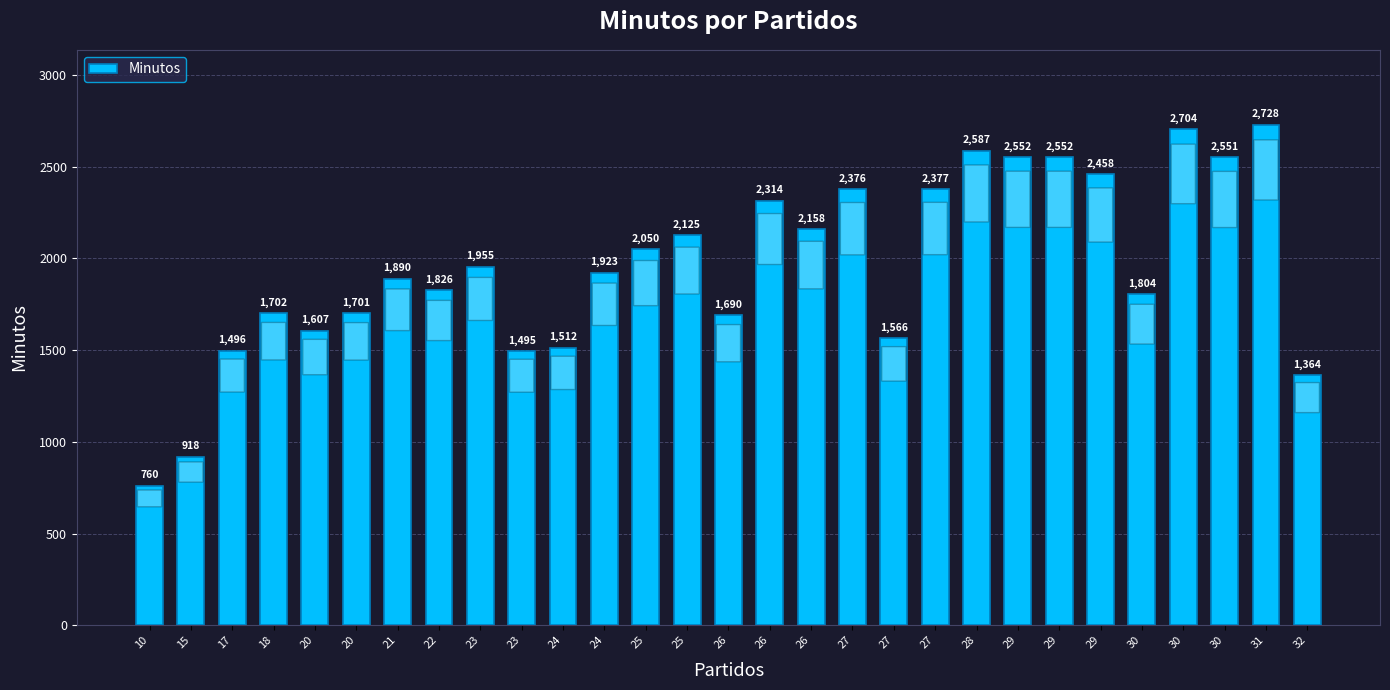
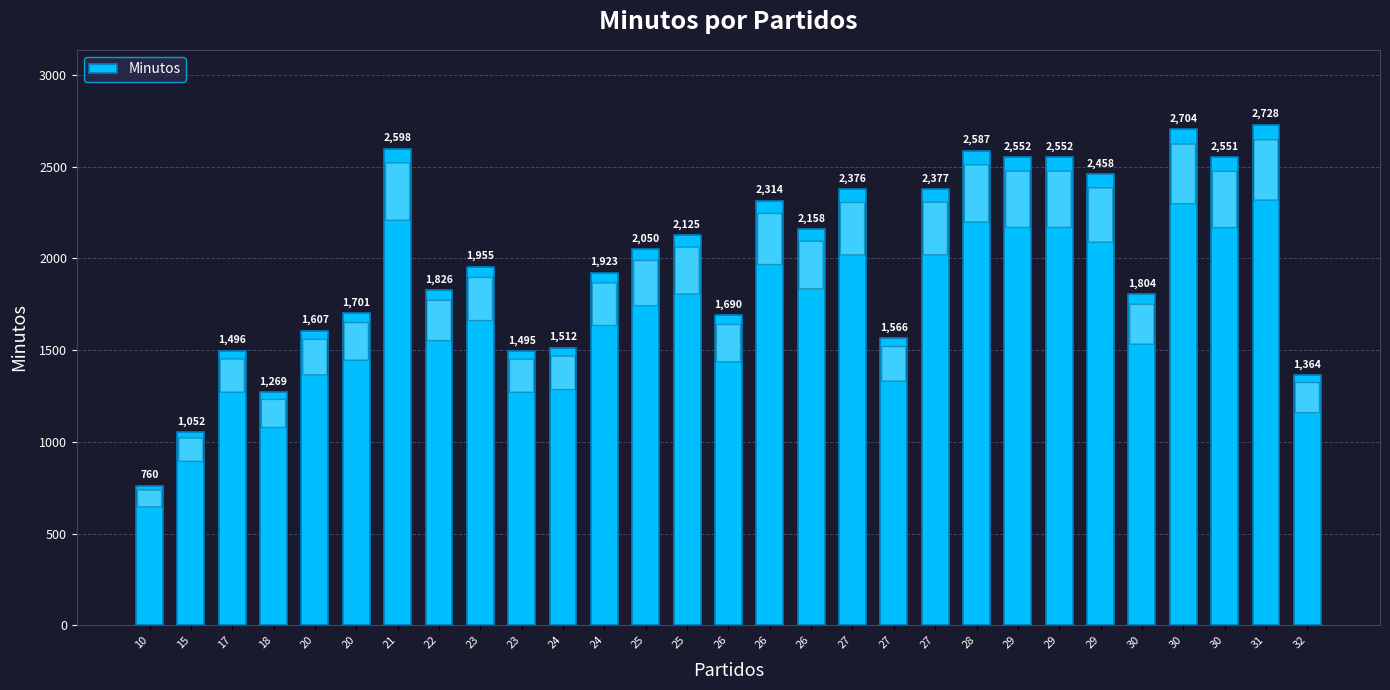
15: 918 -> 1,052
18: 1,702 -> 1,269
21: 1,890 -> 2,598
